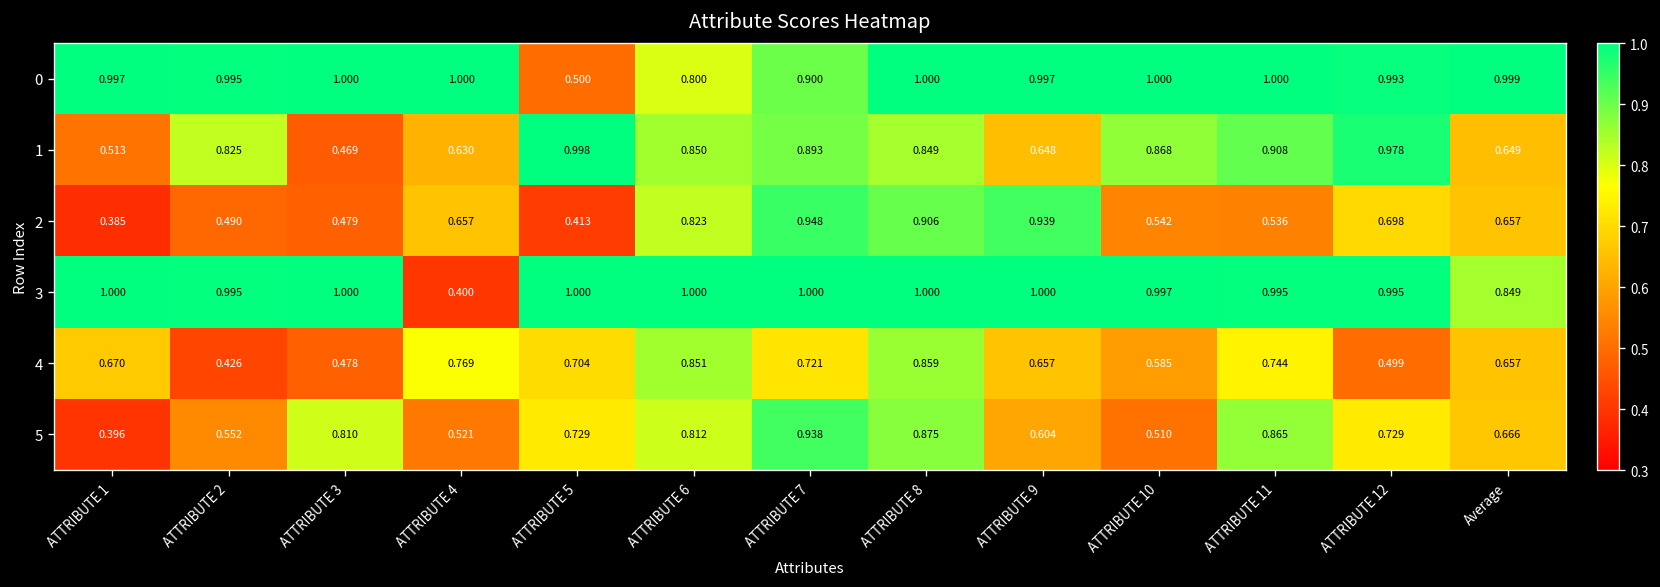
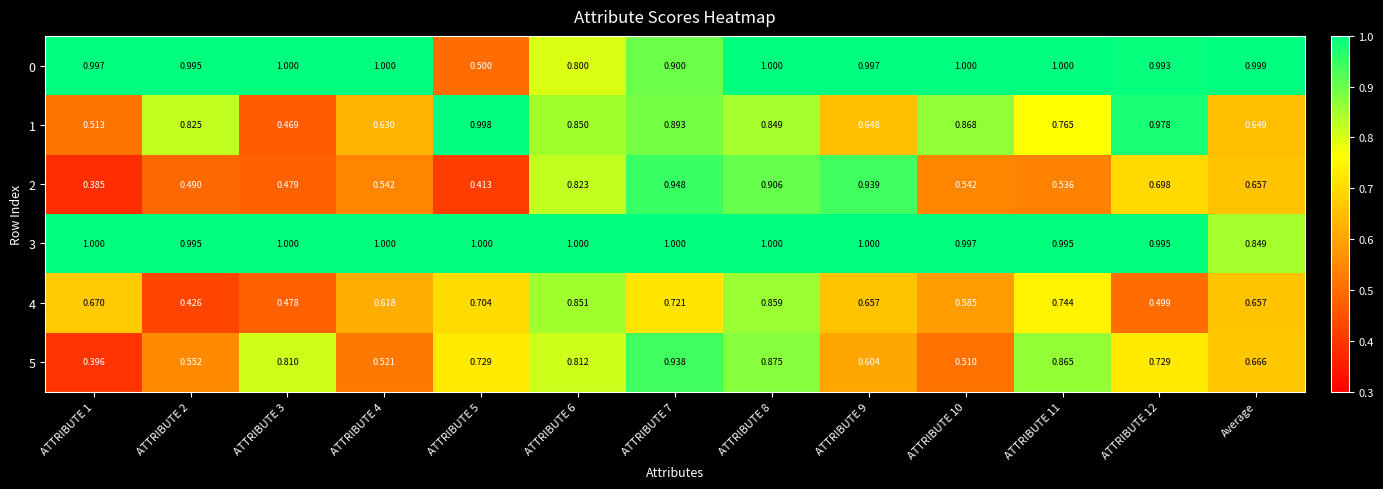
1, ATTRIBUTE 11: 0.908 -> 0.765
2, ATTRIBUTE 4: 0.657 -> 0.542
3, ATTRIBUTE 4: 0.400 -> 1.000
4, ATTRIBUTE 4: 0.769 -> 0.618
